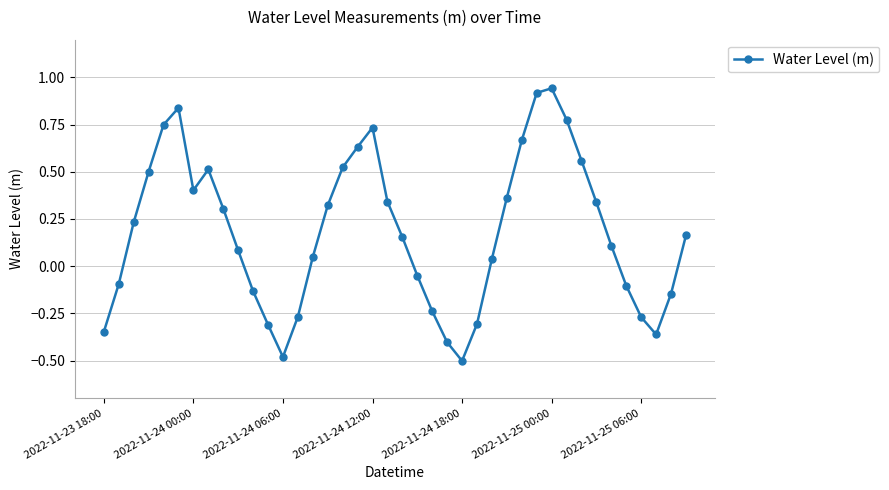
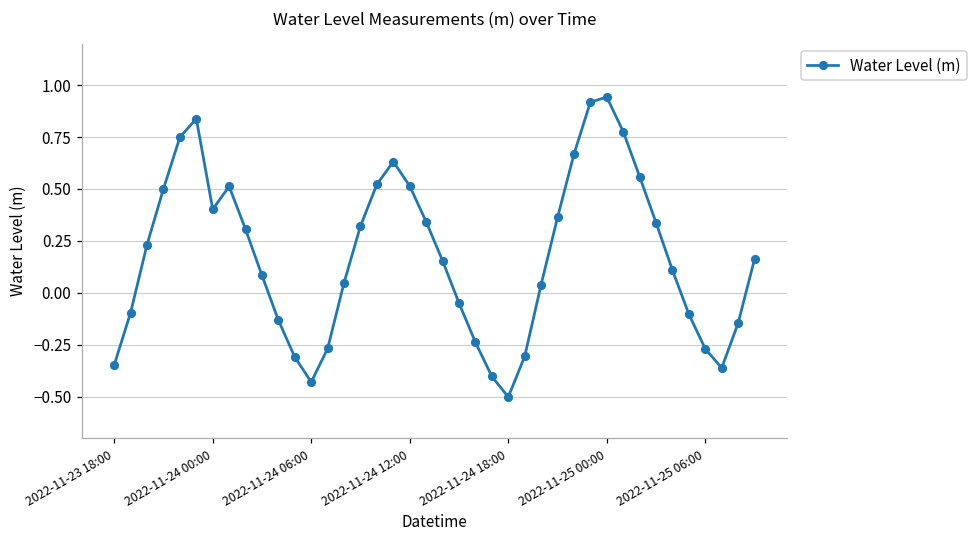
2022-11-24 06:00: -0.48 -> -0.43
2022-11-24 12:00: 0.73 -> 0.51
